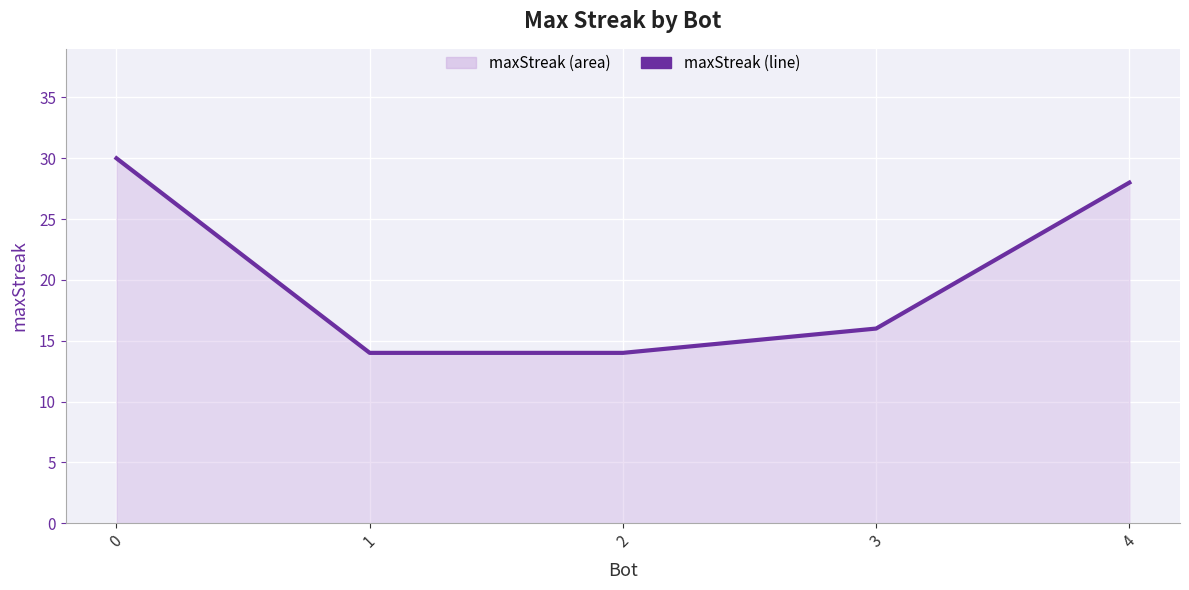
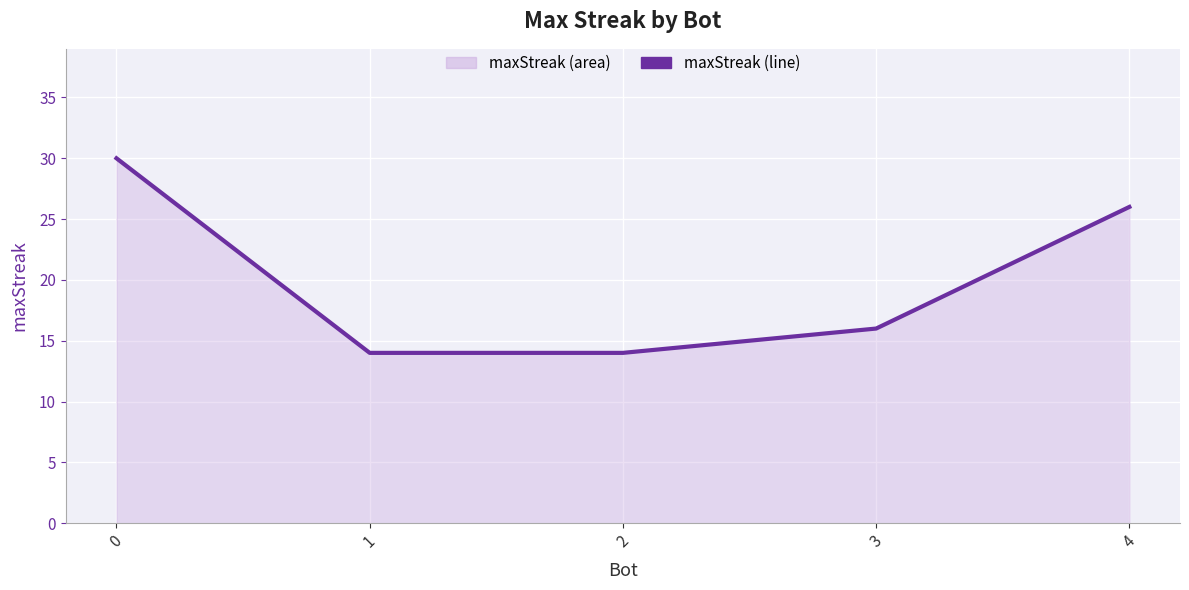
4: 28 -> 26
